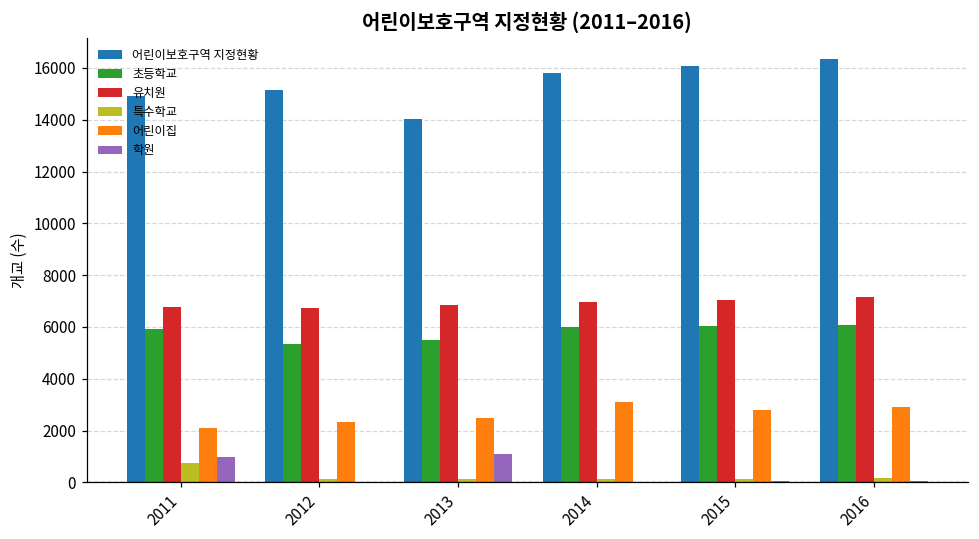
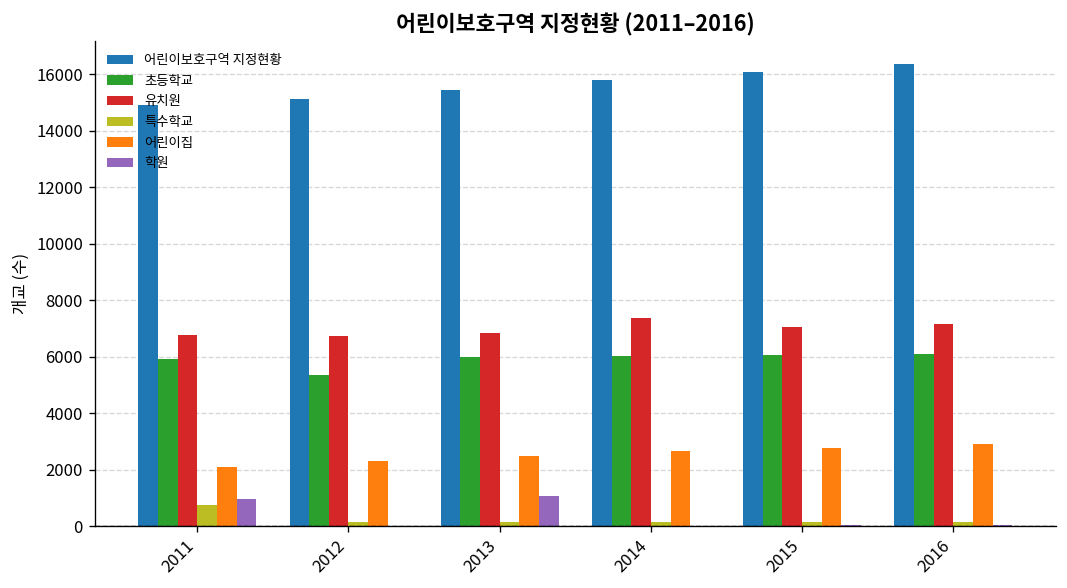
어린이보호구역 지정현황, 2013: 14000 -> 15400
초등학교, 2013: 5500 -> 6000
유치원, 2014: 7000 -> 7400
어린이집, 2014: 3100 -> 2700
